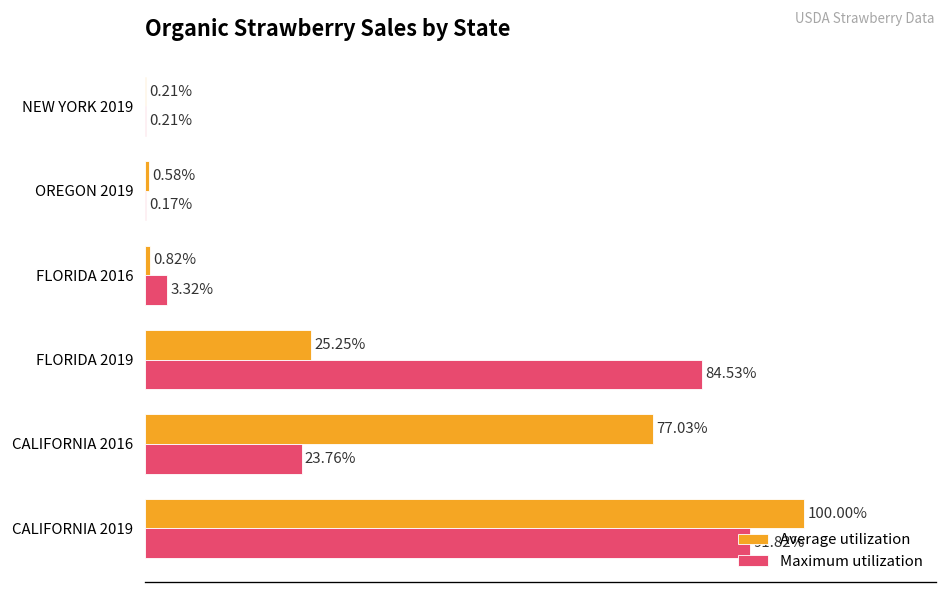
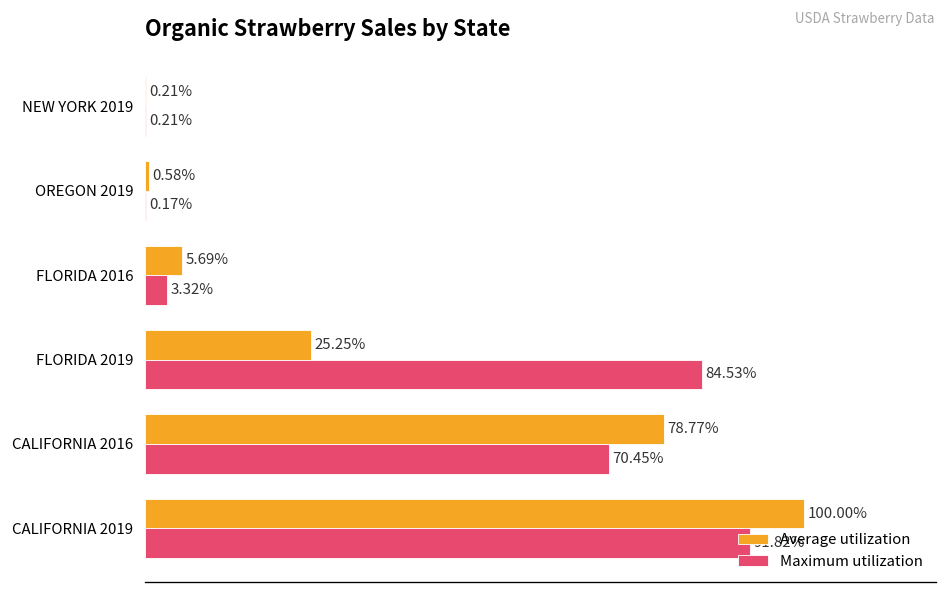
Average utilization, FLORIDA 2016: 0.82% -> 5.69%
Average utilization, CALIFORNIA 2016: 77.03% -> 78.77%
Maximum utilization, CALIFORNIA 2016: 23.76% -> 70.45%
